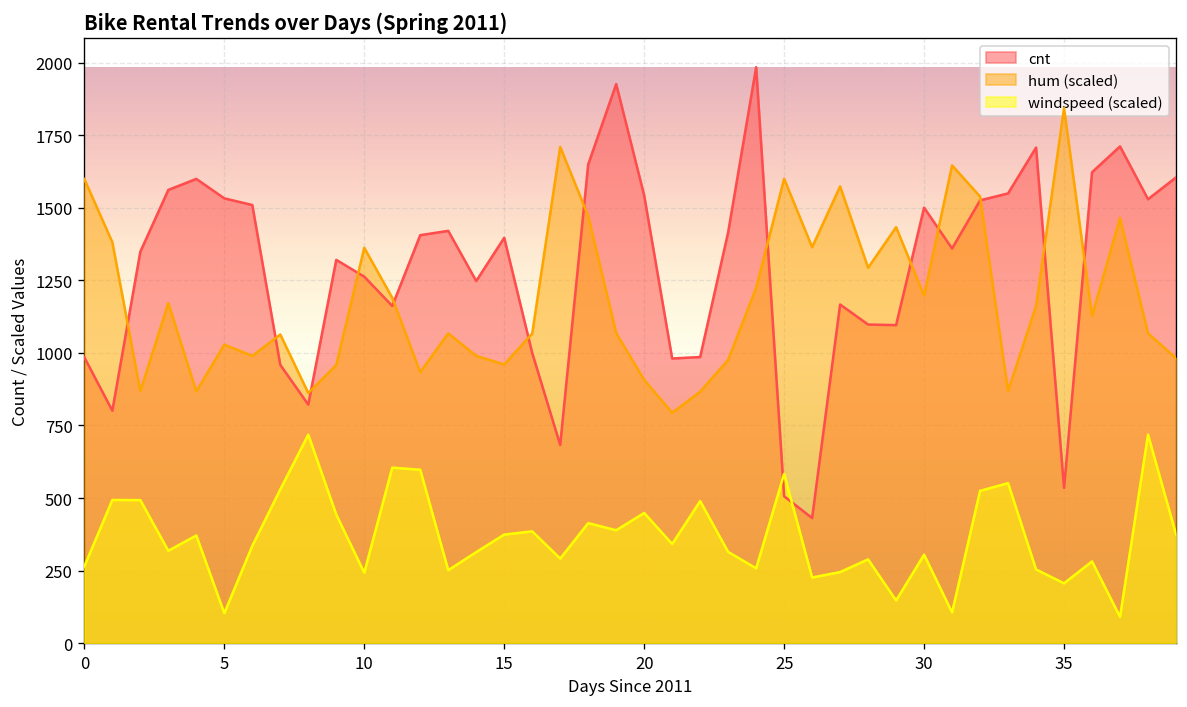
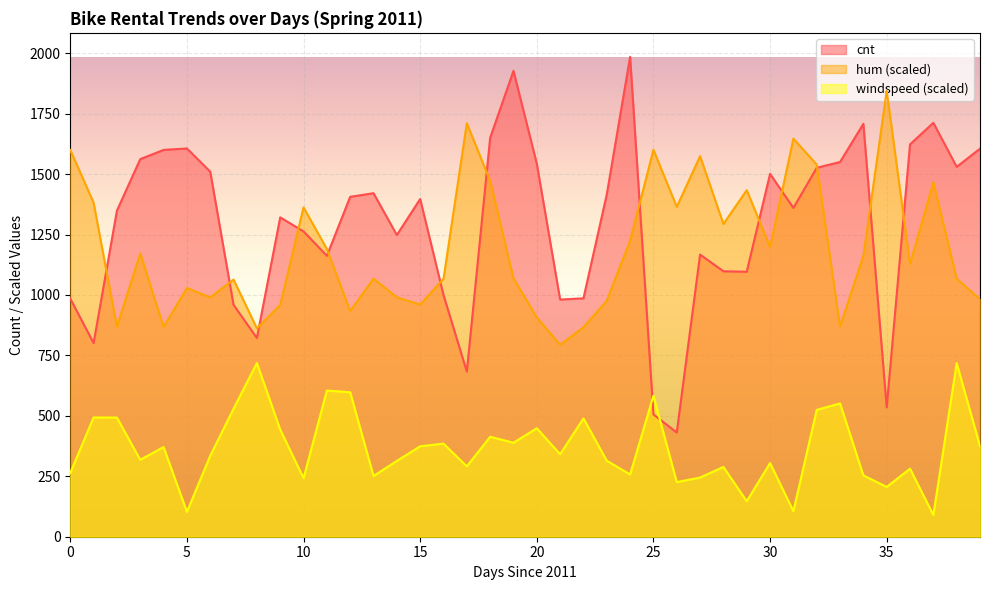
cnt, 5: 1530 -> 1610
